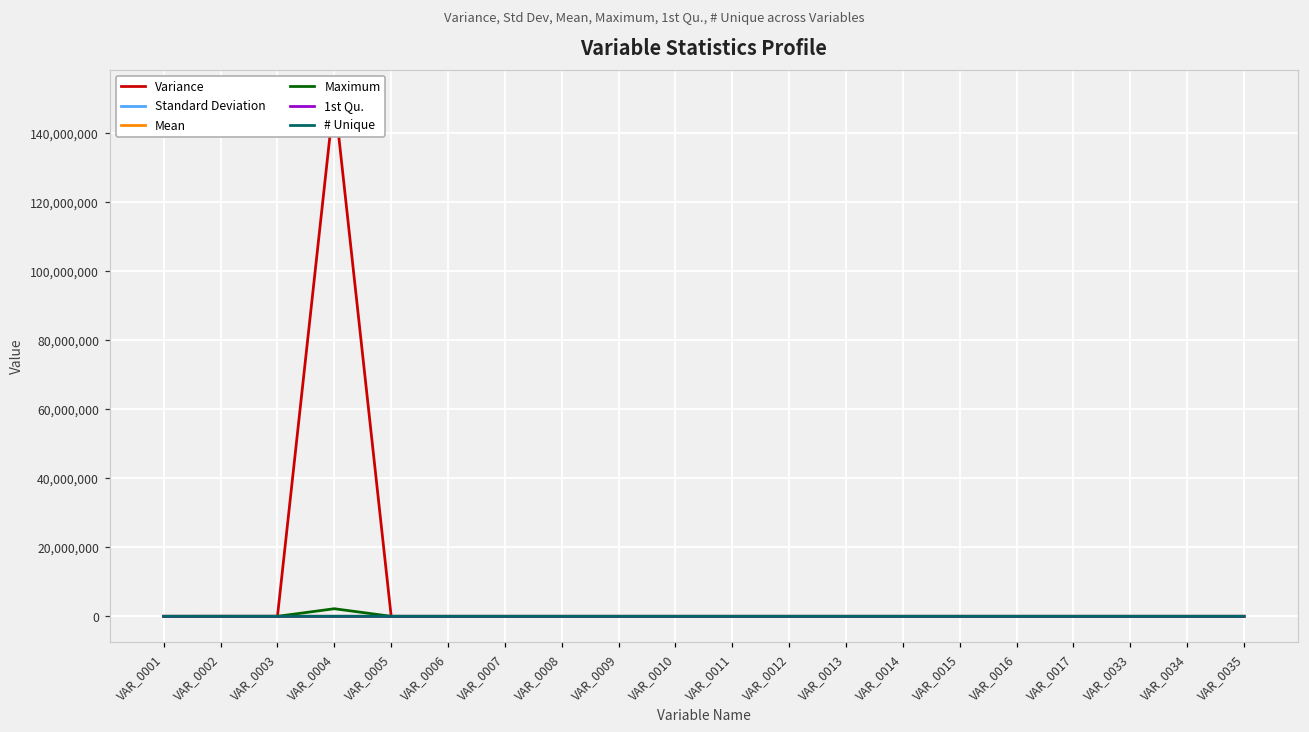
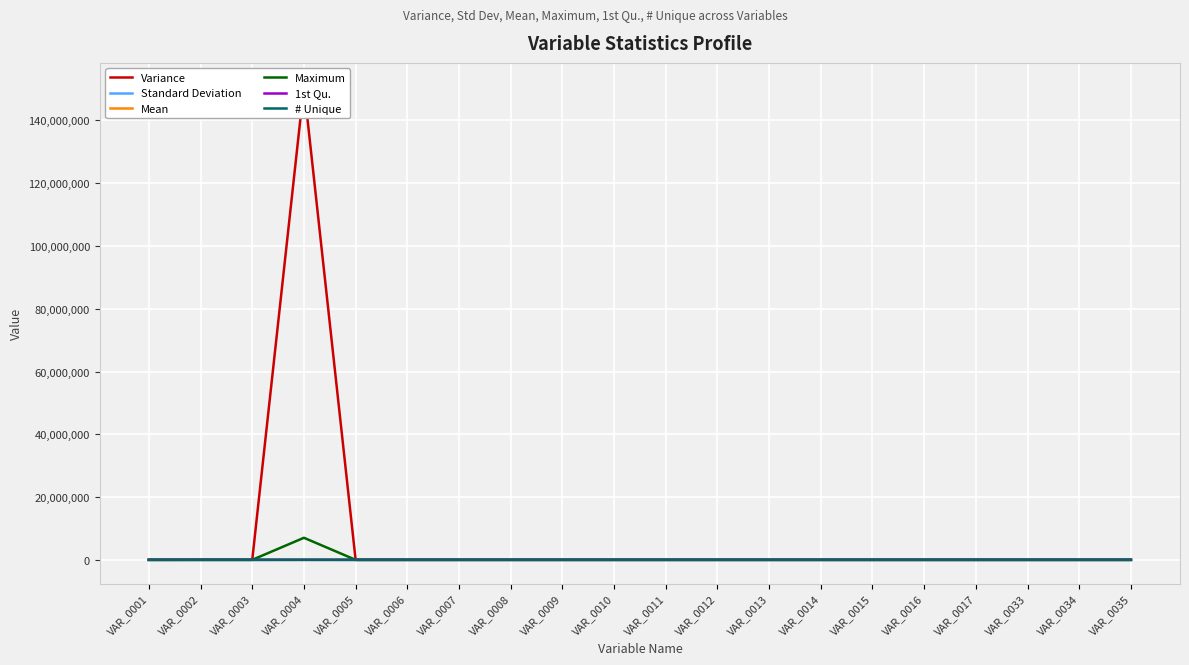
Maximum, VAR_0004: 2,000,000 -> 7,000,000
